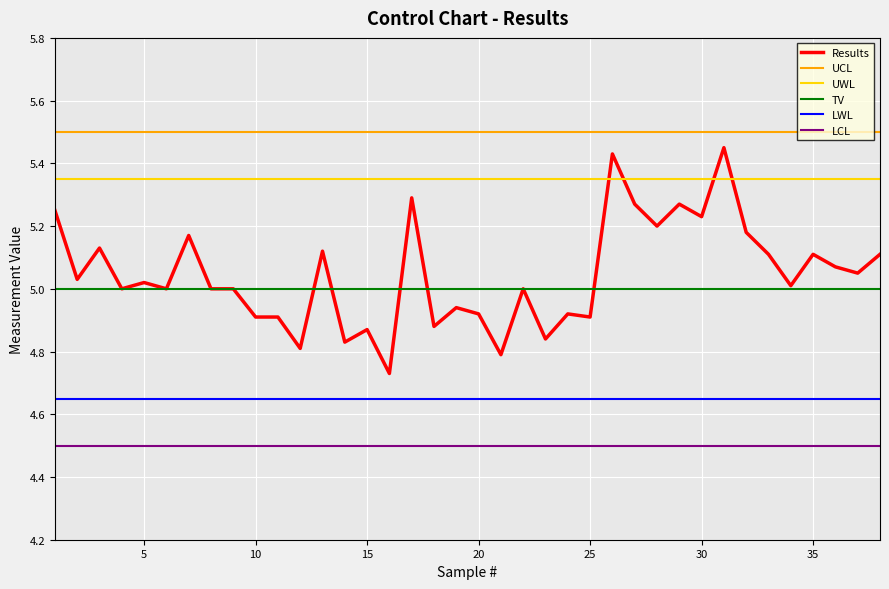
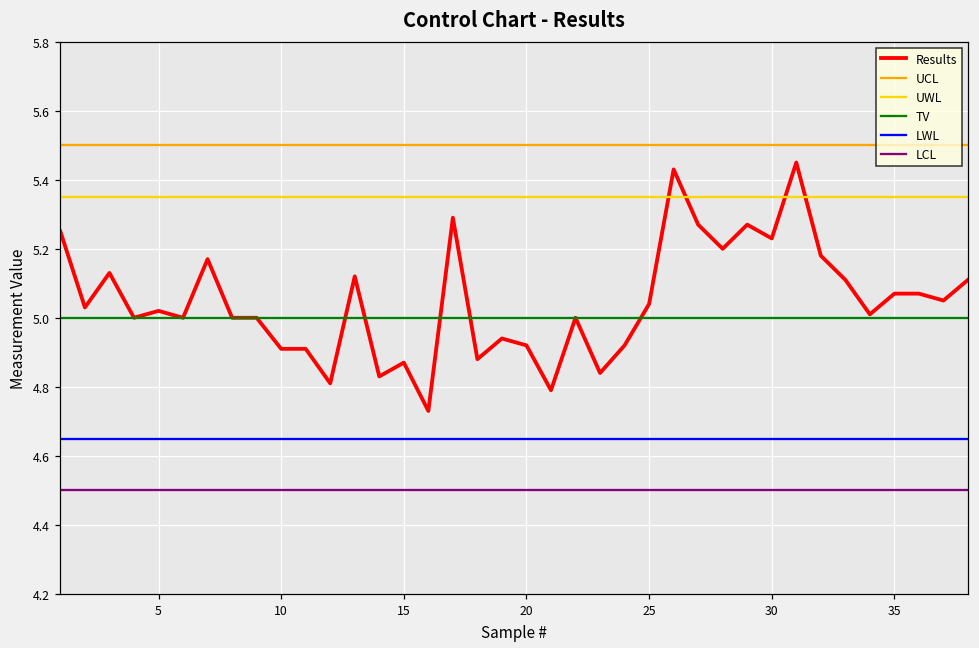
Results, 25: 4.91 -> 5.04
Results, 35: 5.11 -> 5.07
